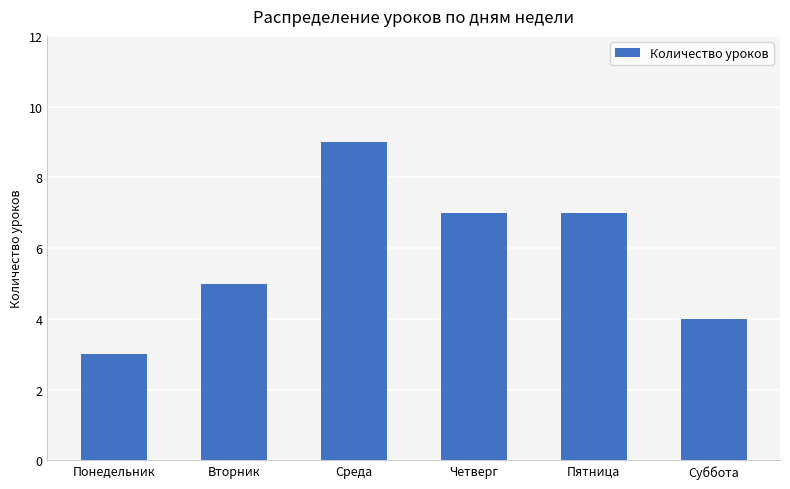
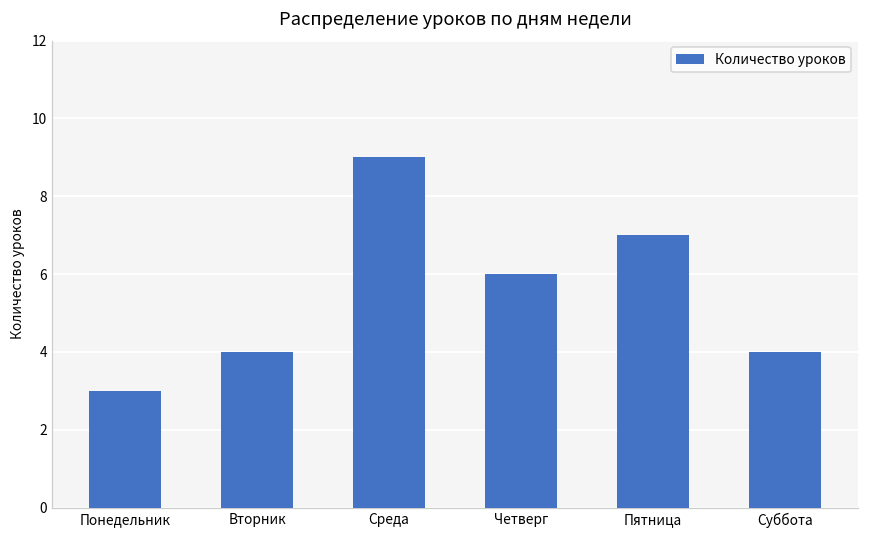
Вторник: 5 -> 4
Четверг: 7 -> 6
